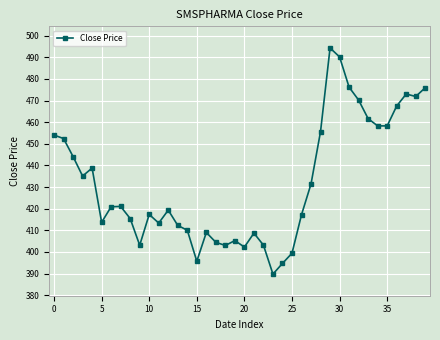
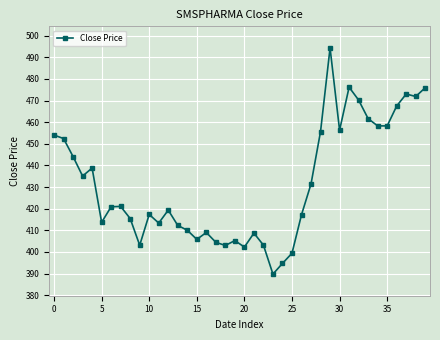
15: 396 -> 406
30: 490 -> 456
